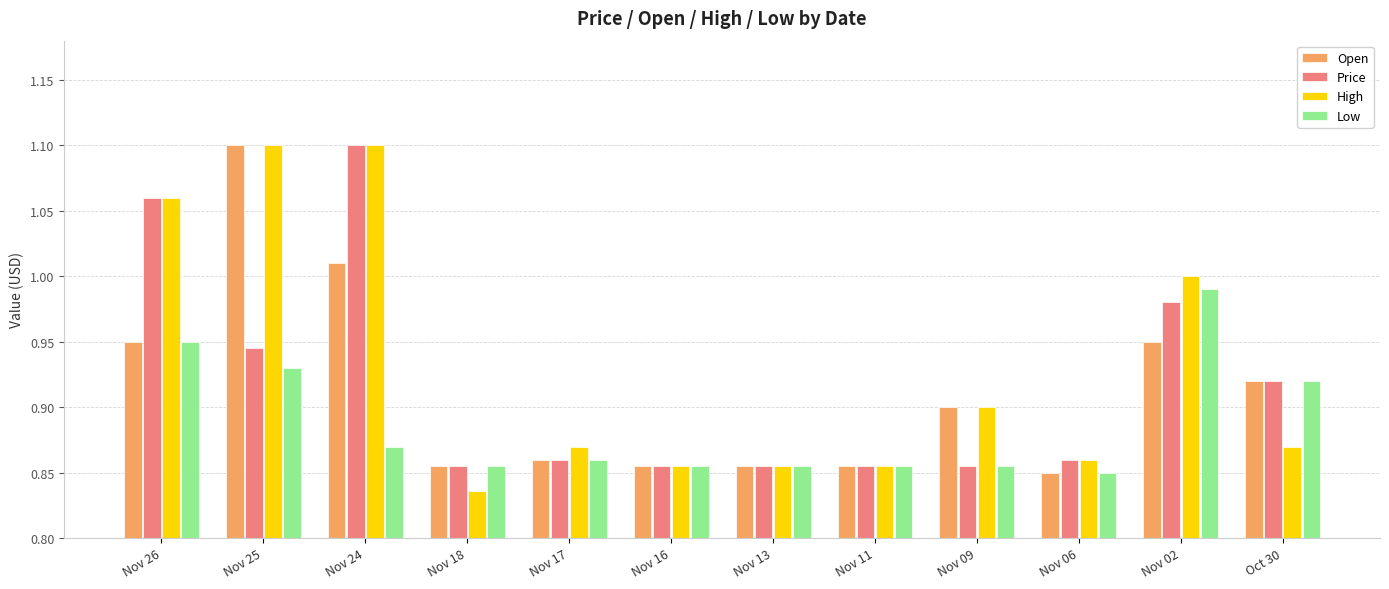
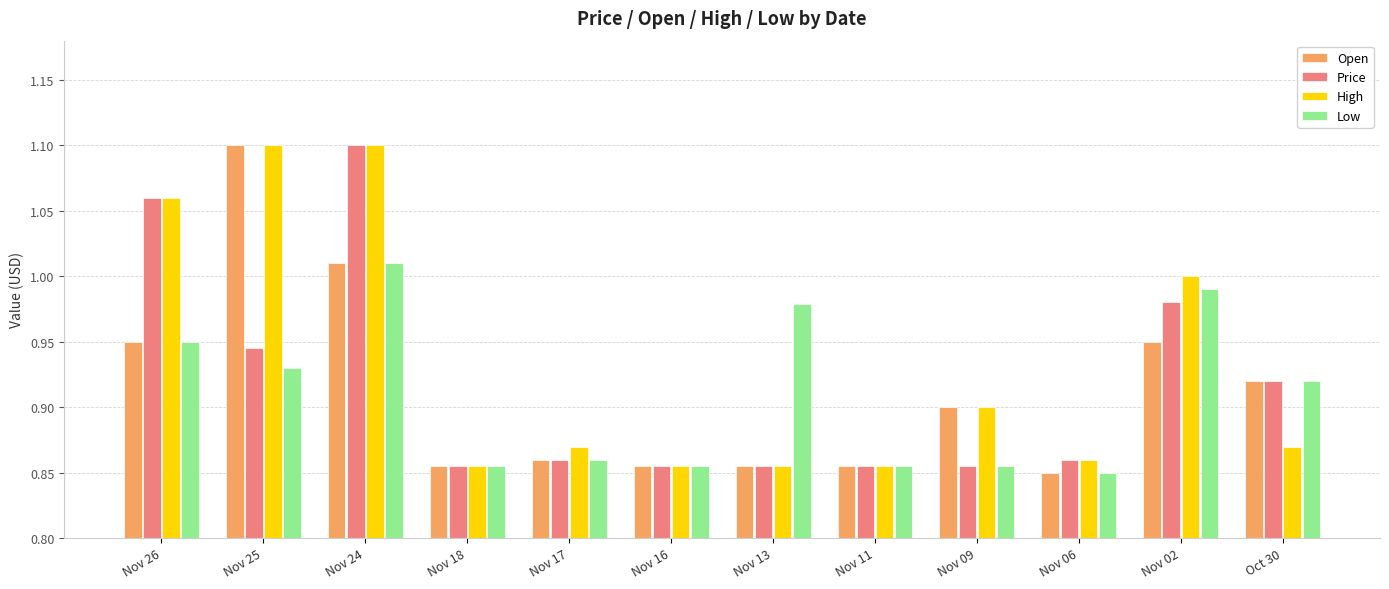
Low, Nov 24: 0.87 -> 1.01
High, Nov 18: 0.836 -> 0.855
Low, Nov 13: 0.855 -> 0.979
